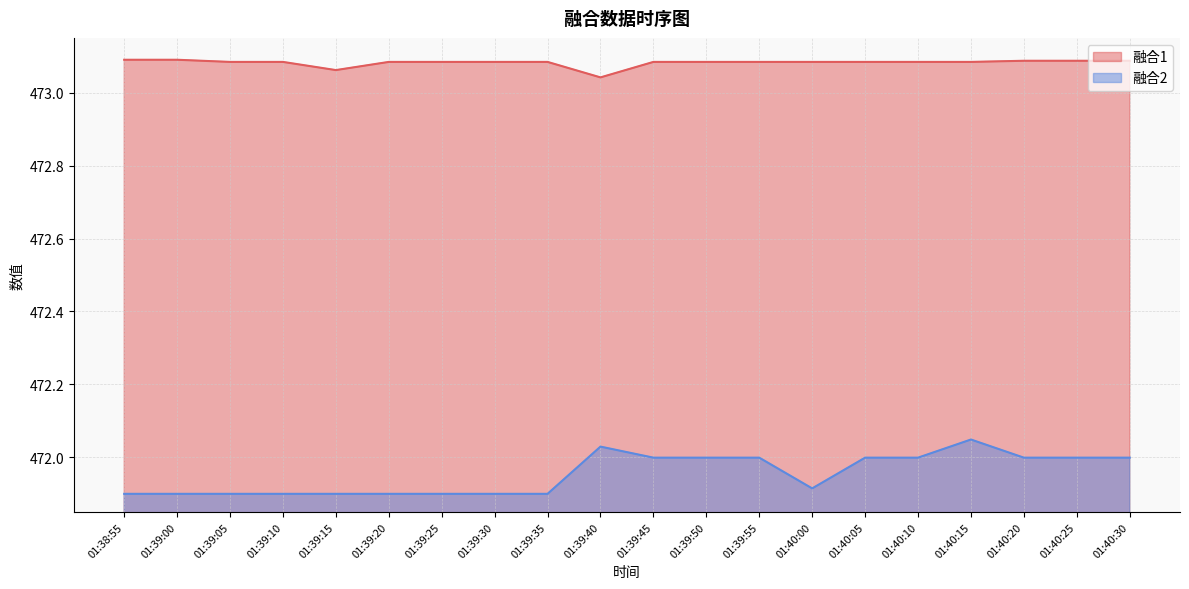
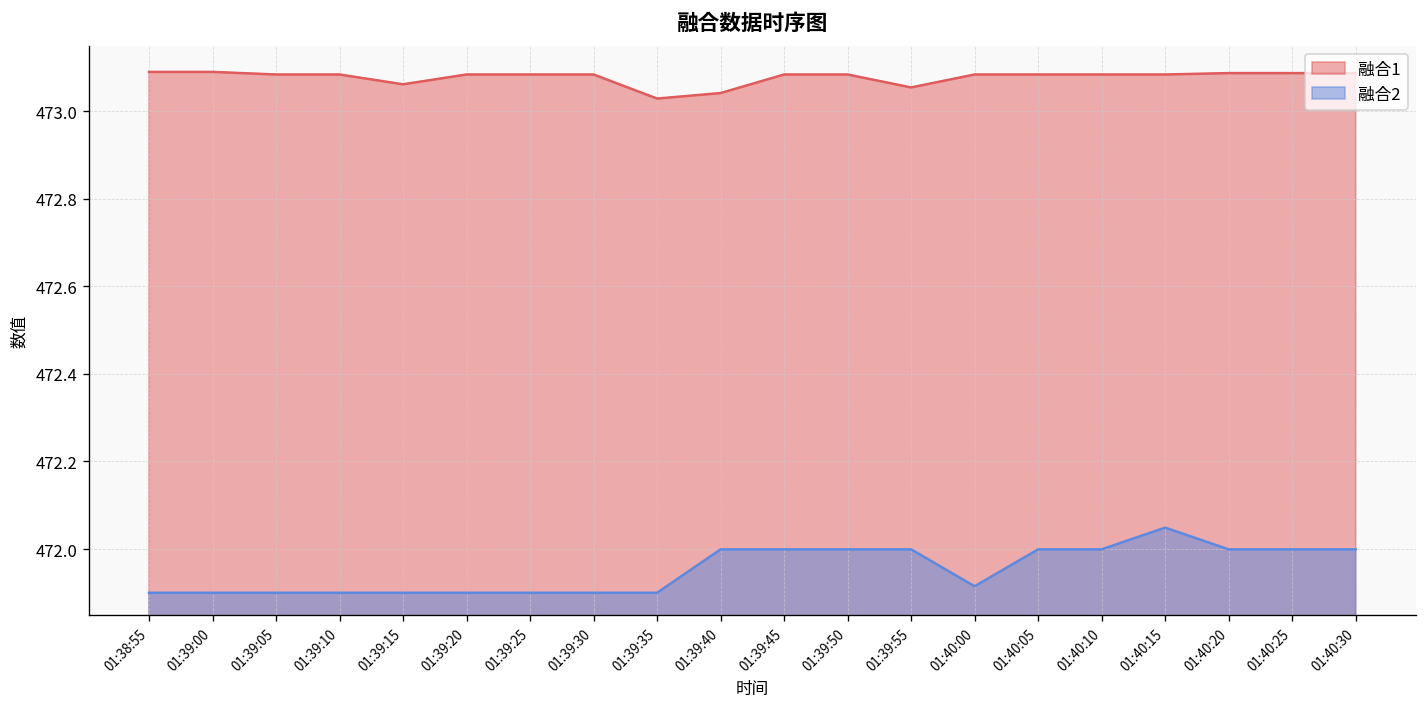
融合1, 01:39:35: 473.08 -> 473.03
融合2, 01:39:40: 472.03 -> 472.00
融合1, 01:39:55: 473.08 -> 473.05
